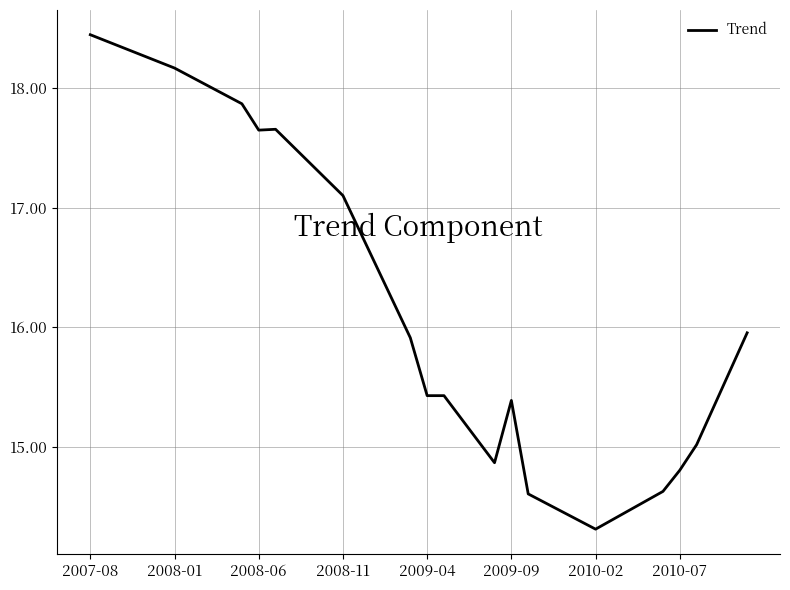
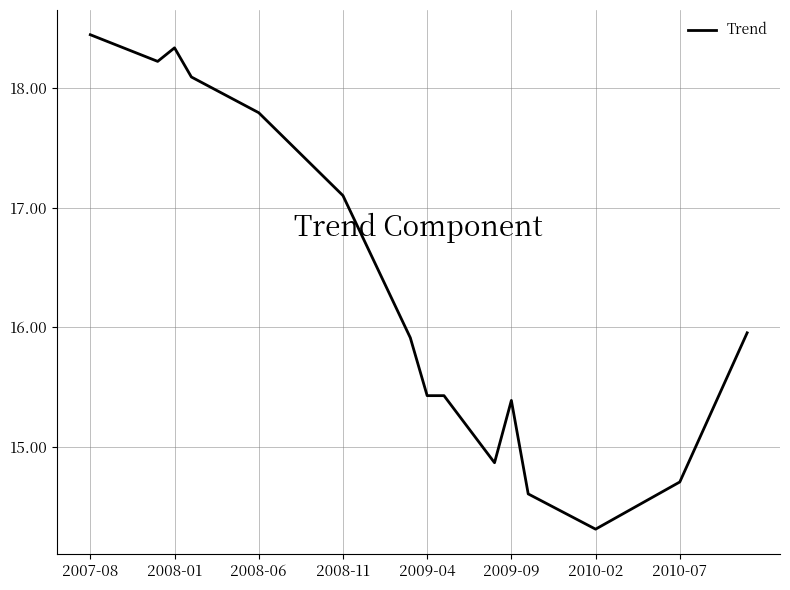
2008-01: 18.17 -> 18.33
2008-06: 17.65 -> 17.79
2010-07: 14.80 -> 14.71
